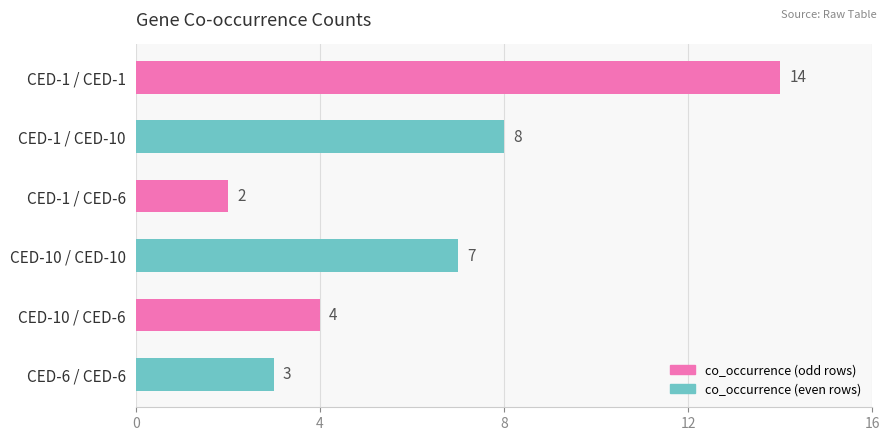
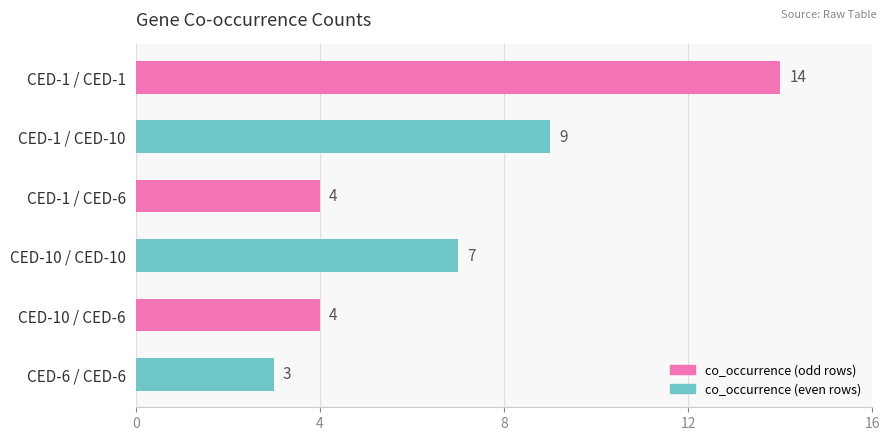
CED-1 / CED-10: 8 -> 9
CED-1 / CED-6: 2 -> 4
